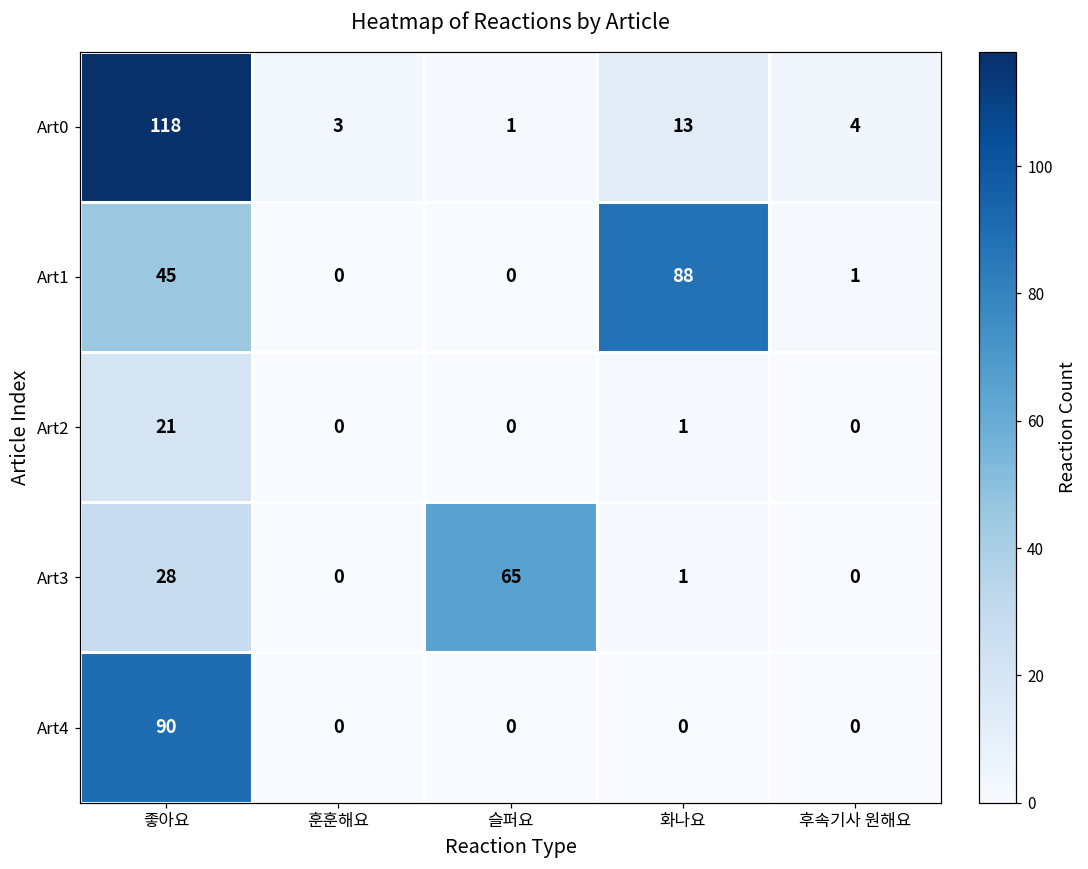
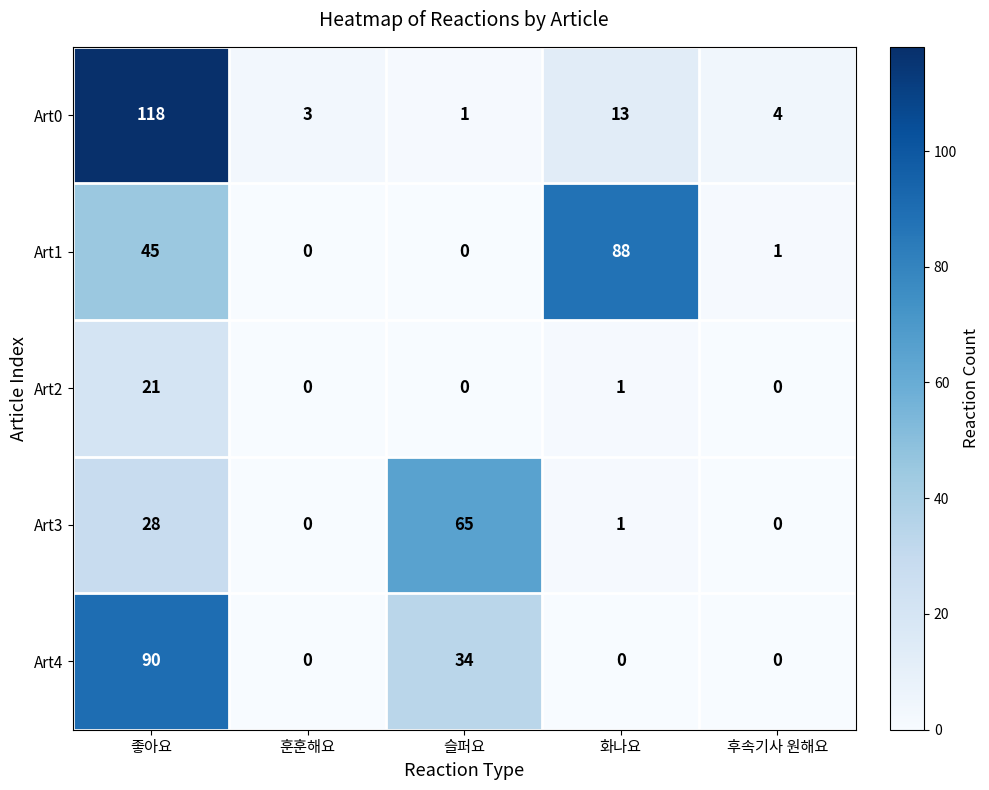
Art4, 슬퍼요: 0 -> 34
